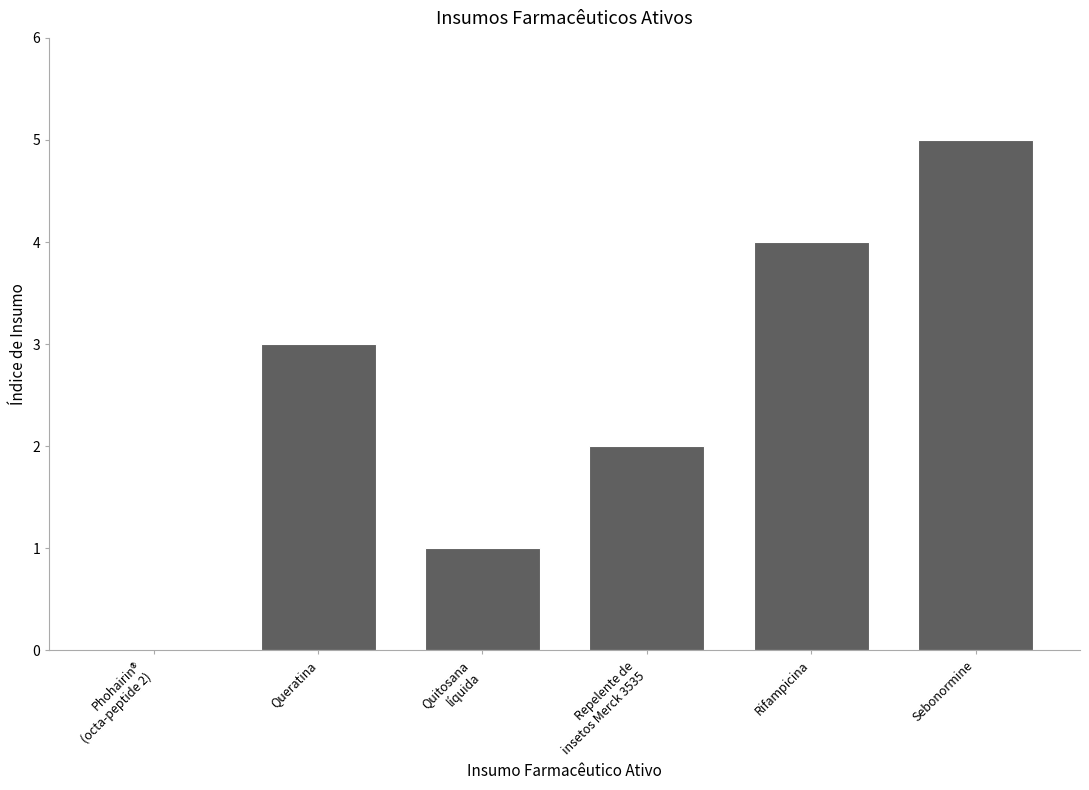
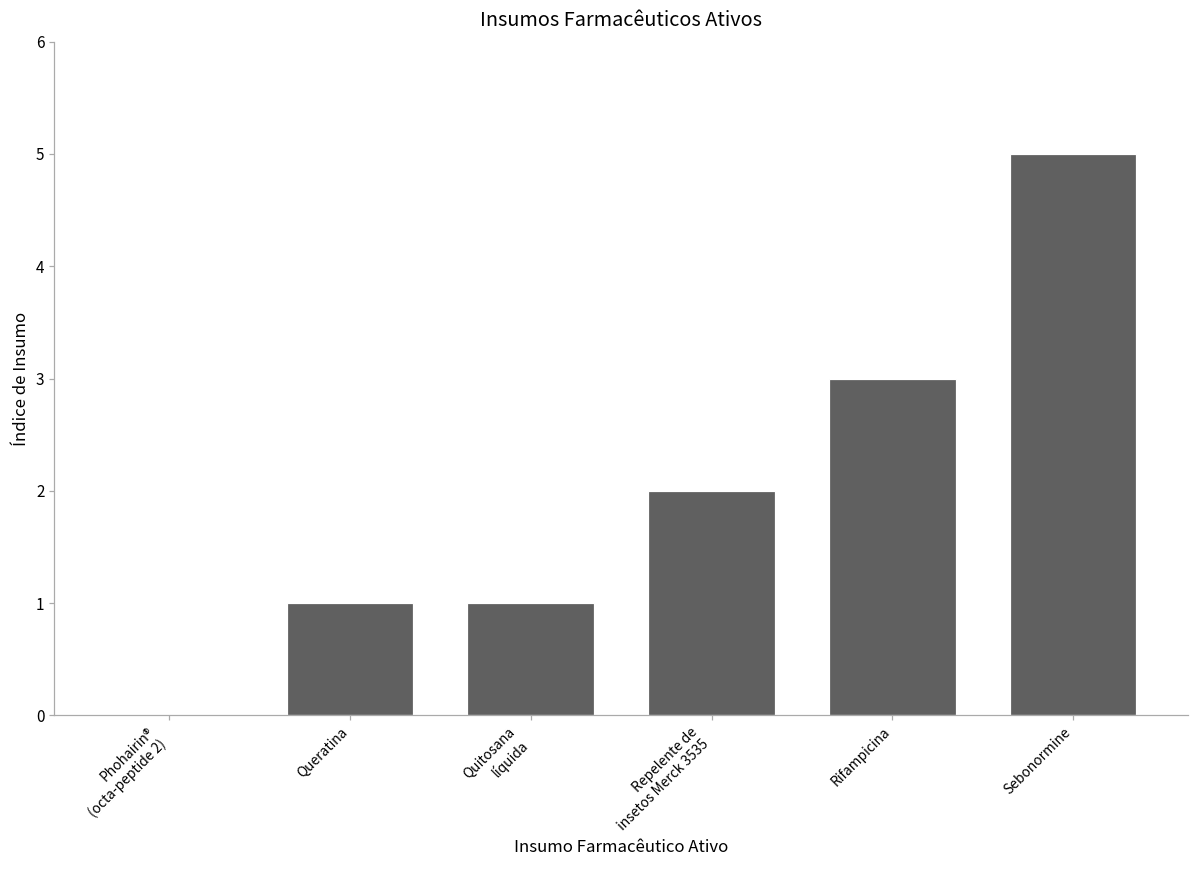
Queratina: 3 -> 1
Rifampicina: 4 -> 3
